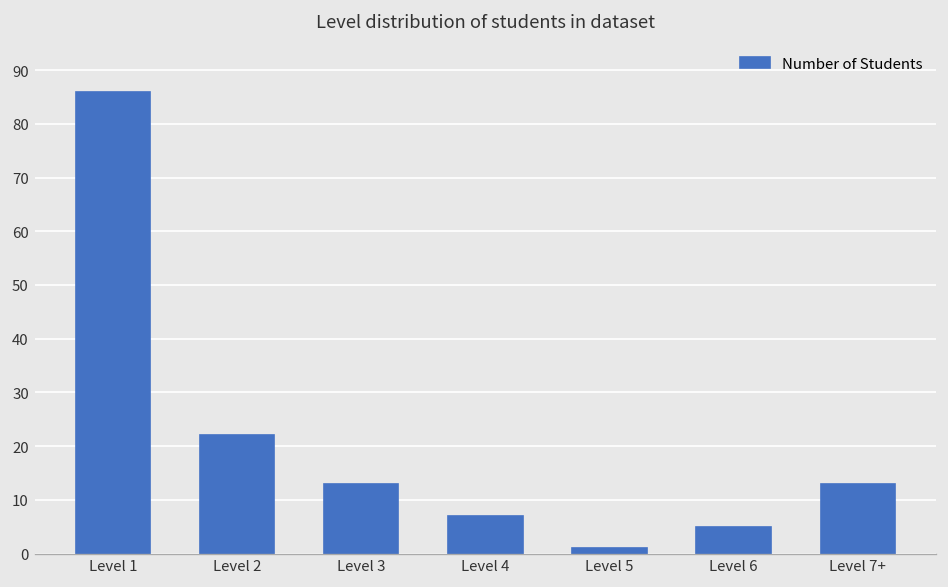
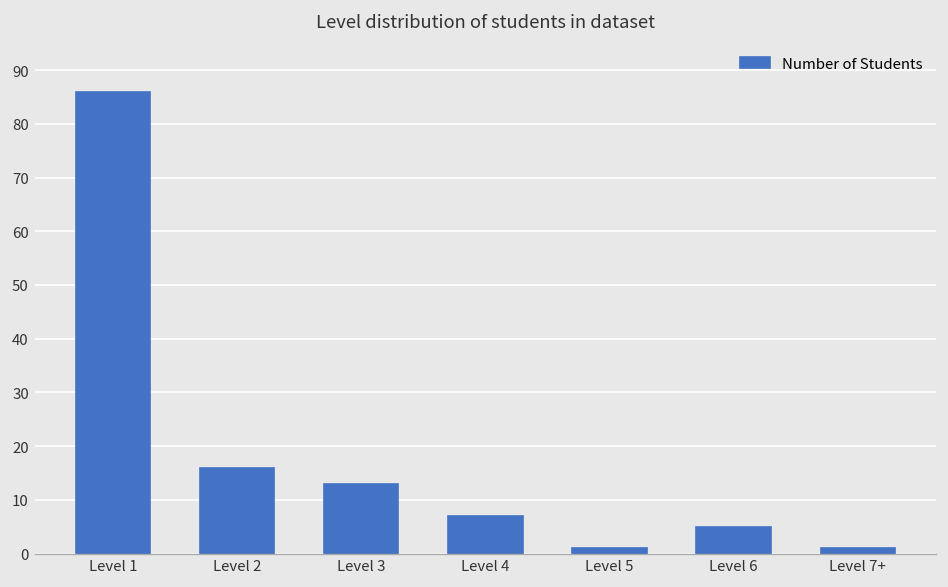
Level 2: 22 -> 16
Level 7+: 13 -> 1
